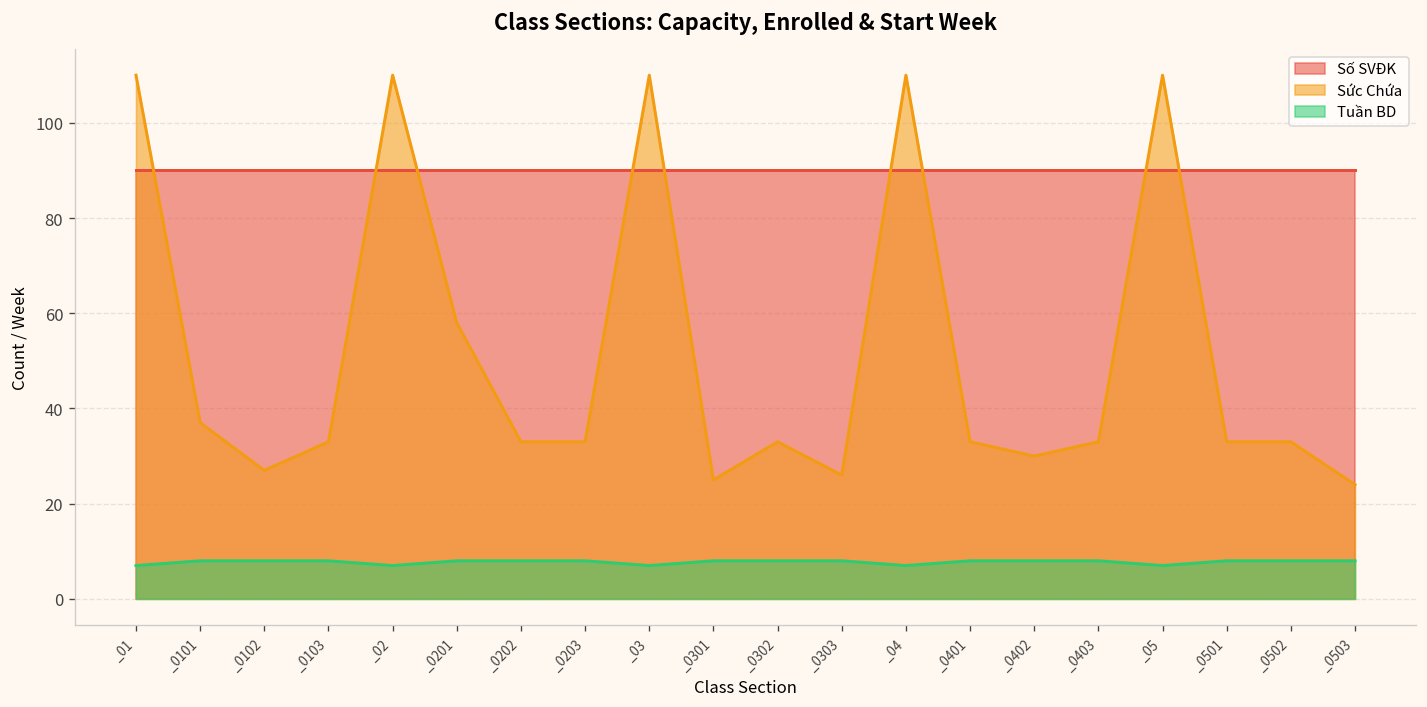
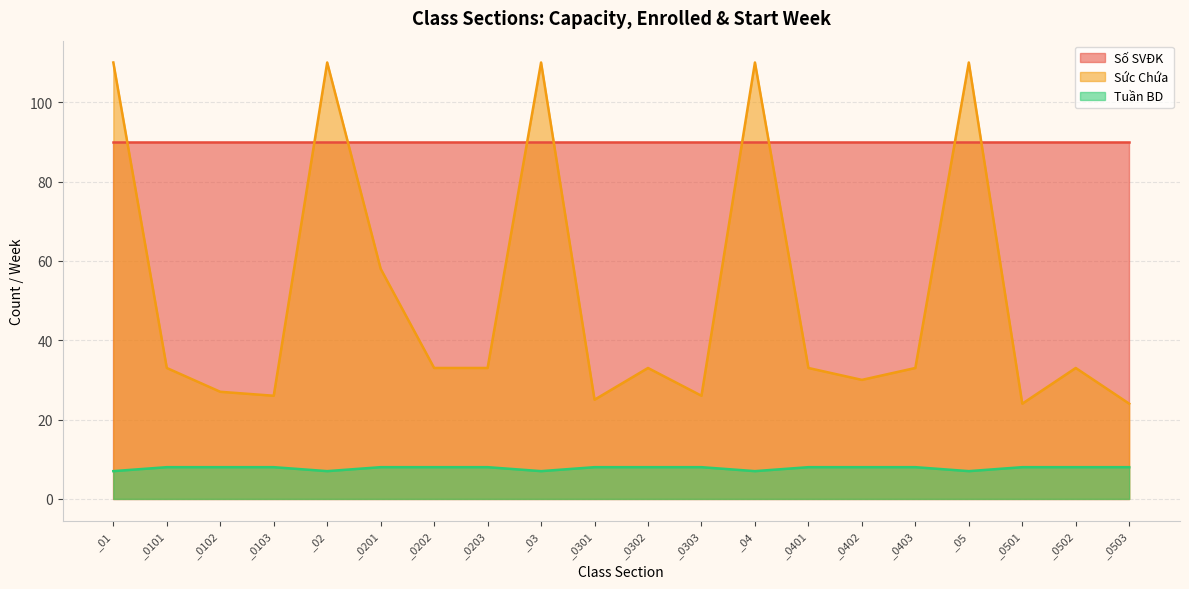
Sức Chứa, _0101: 37 -> 33
Sức Chứa, _0103: 33 -> 26
Sức Chứa, _0501: 33 -> 24
